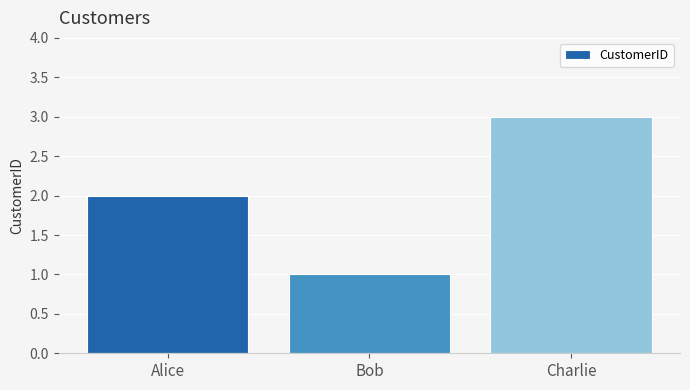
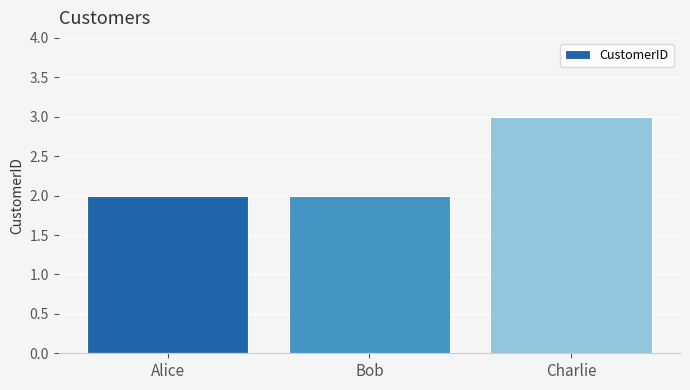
Bob: 1 -> 2
